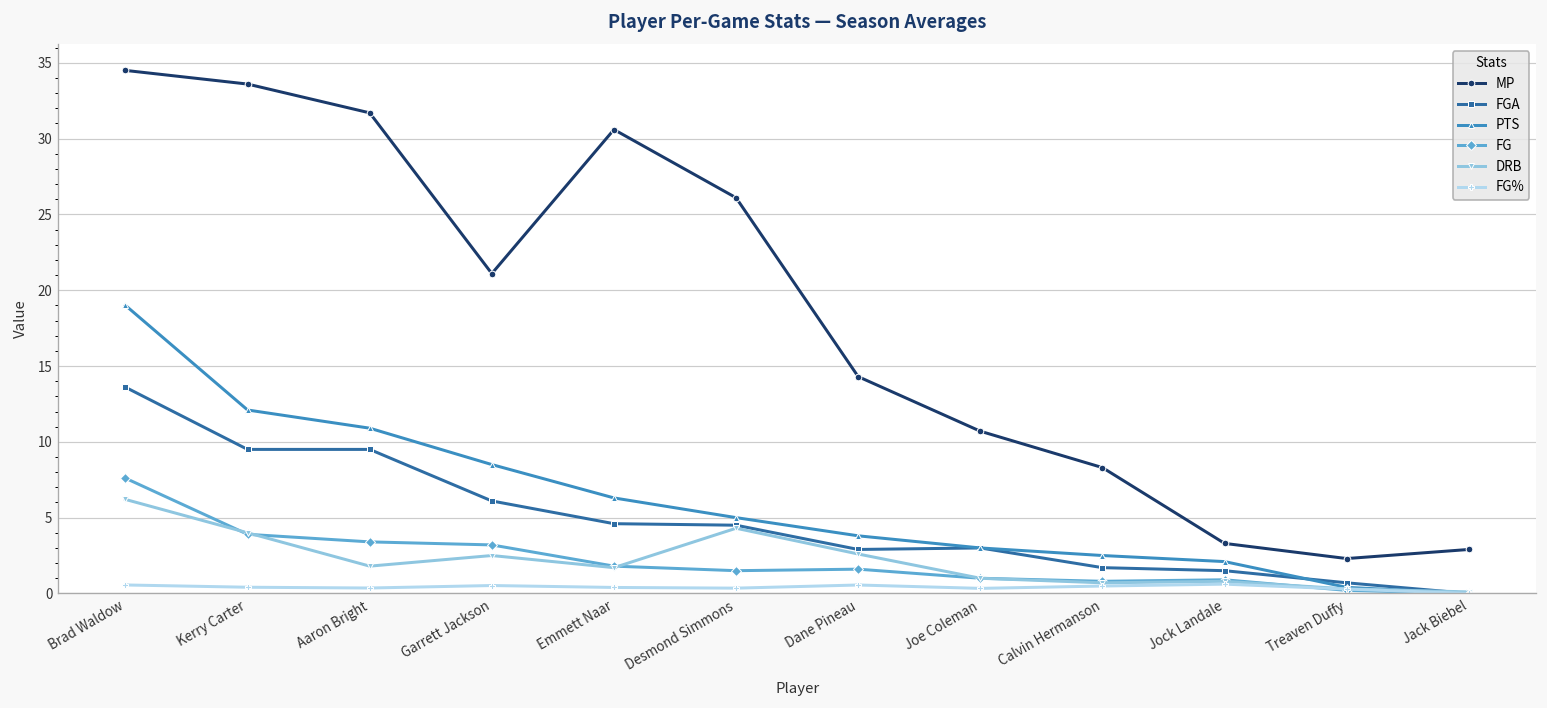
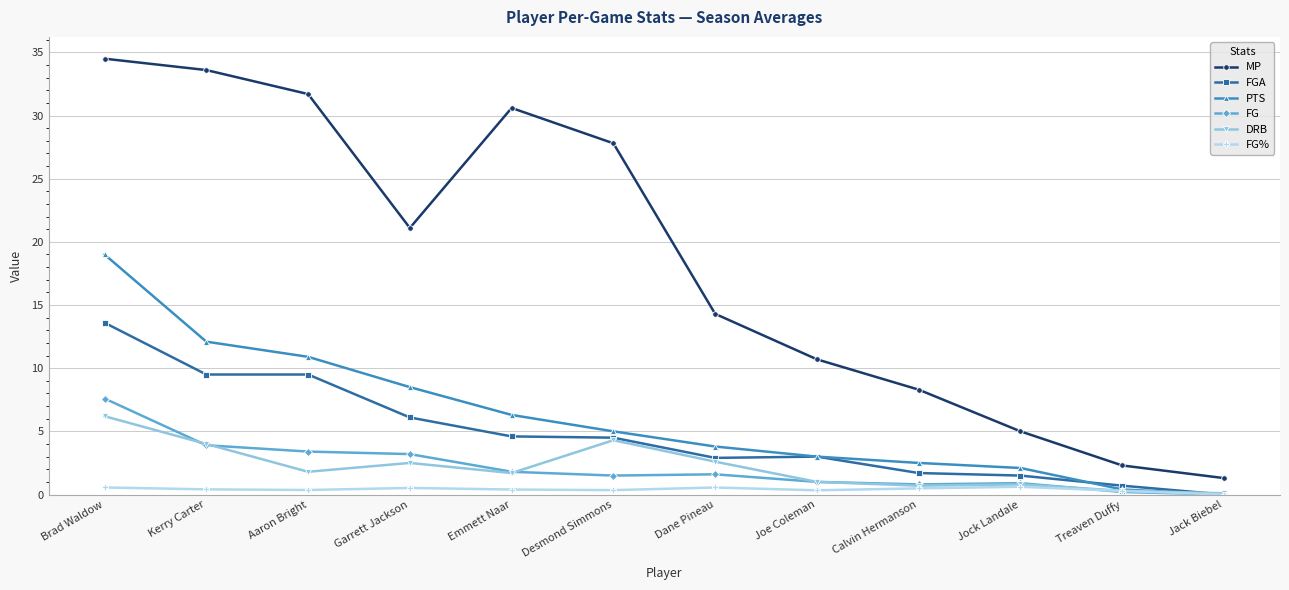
MP, Desmond Simmons: 26.1 -> 27.8
MP, Jock Landale: 3.3 -> 5.0
MP, Jack Biebel: 2.9 -> 1.3
